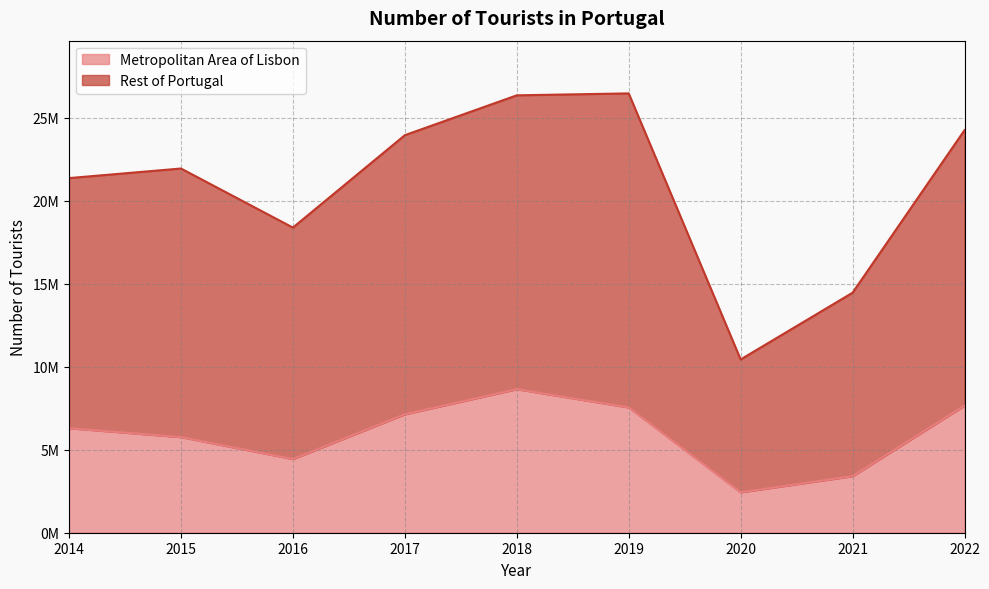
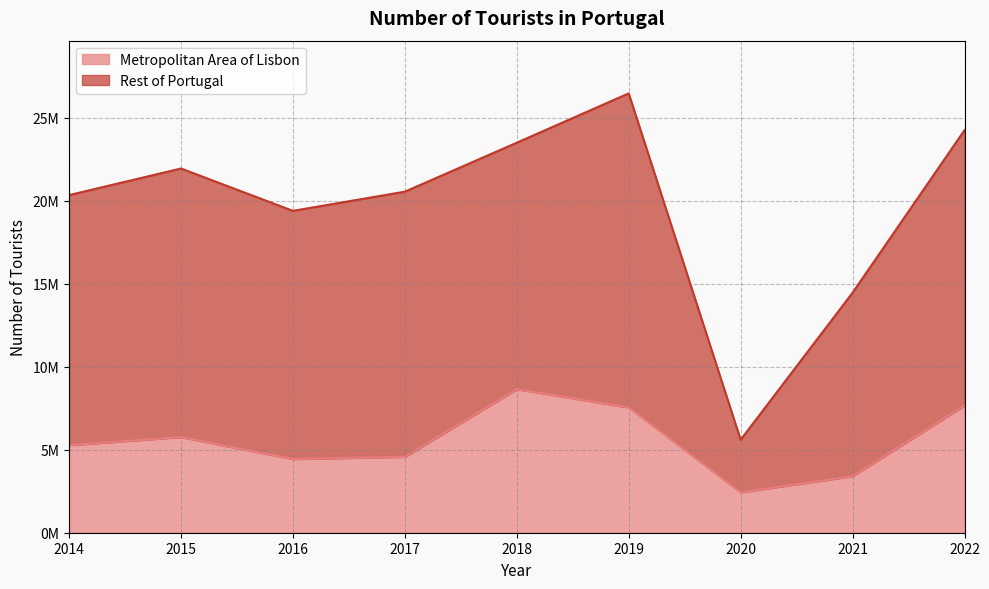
Metropolitan Area of Lisbon, 2014: 6300000 -> 5300000
Rest of Portugal, 2016: 13900000 -> 15000000
Metropolitan Area of Lisbon, 2017: 7100000 -> 4600000
Rest of Portugal, 2017: 16800000 -> 16000000
Rest of Portugal, 2018: 17700000 -> 14900000
Rest of Portugal, 2020: 8000000 -> 3200000
